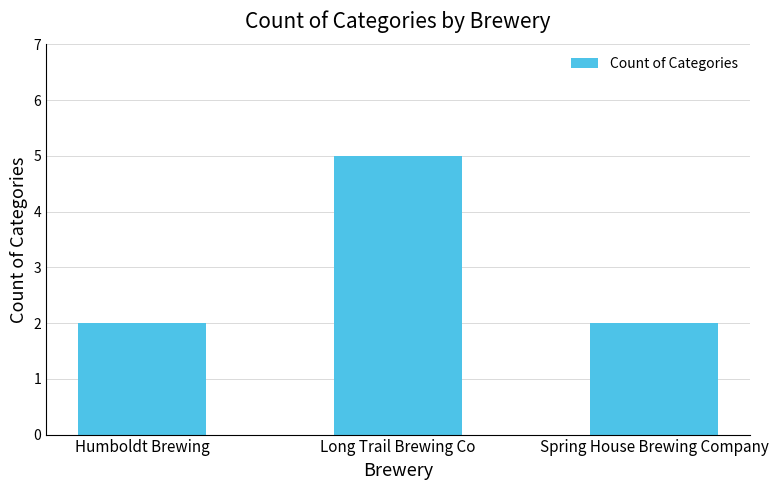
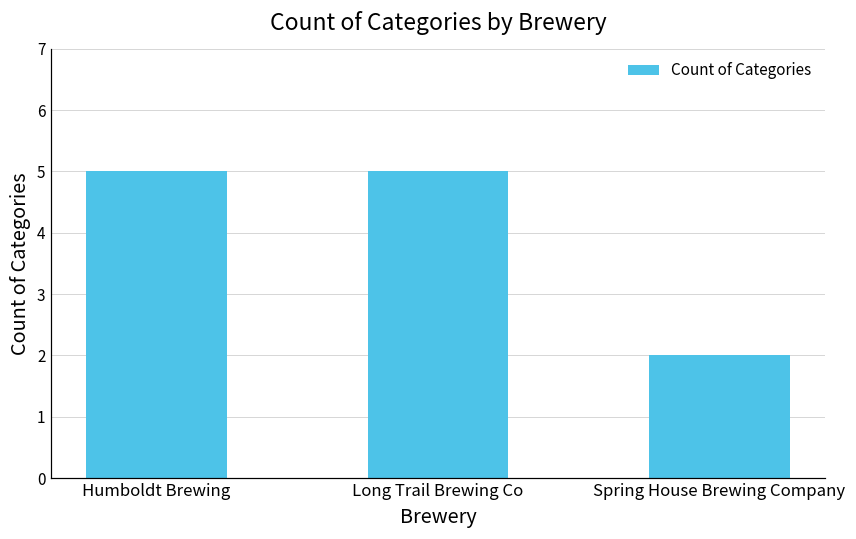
Humboldt Brewing: 2 -> 5
